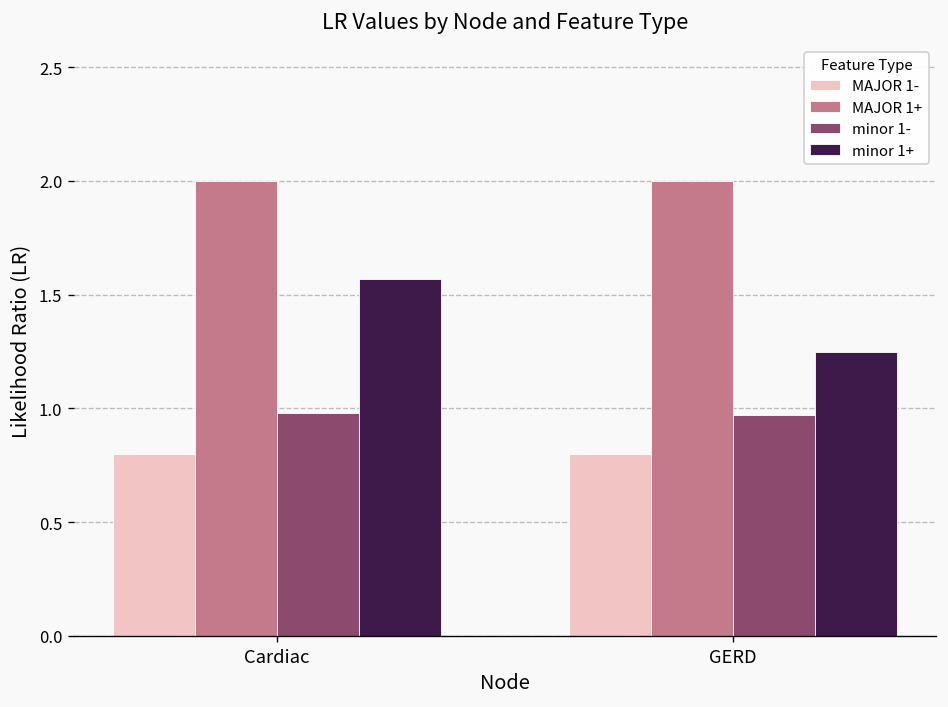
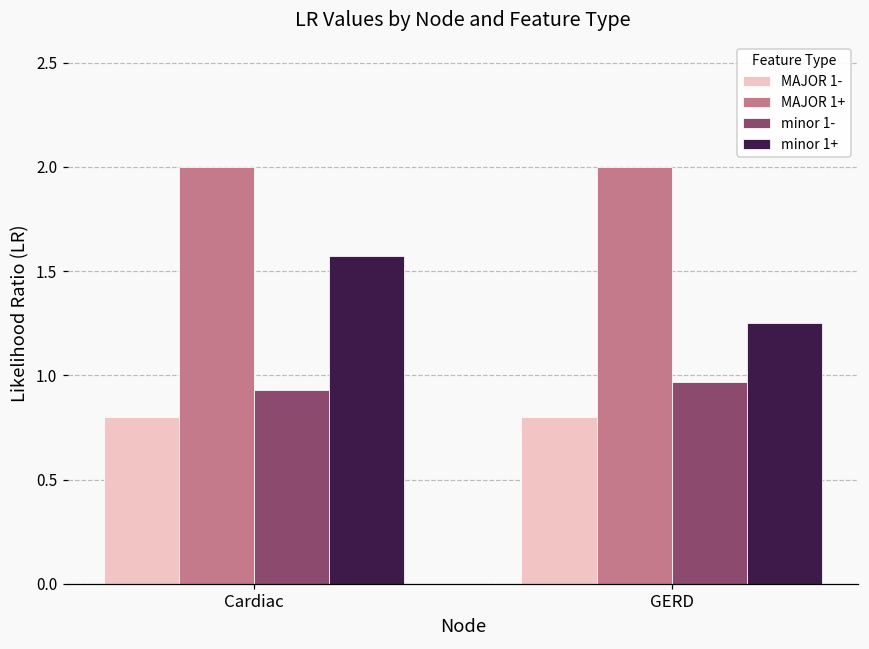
minor 1-, Cardiac: 0.98 -> 0.93
